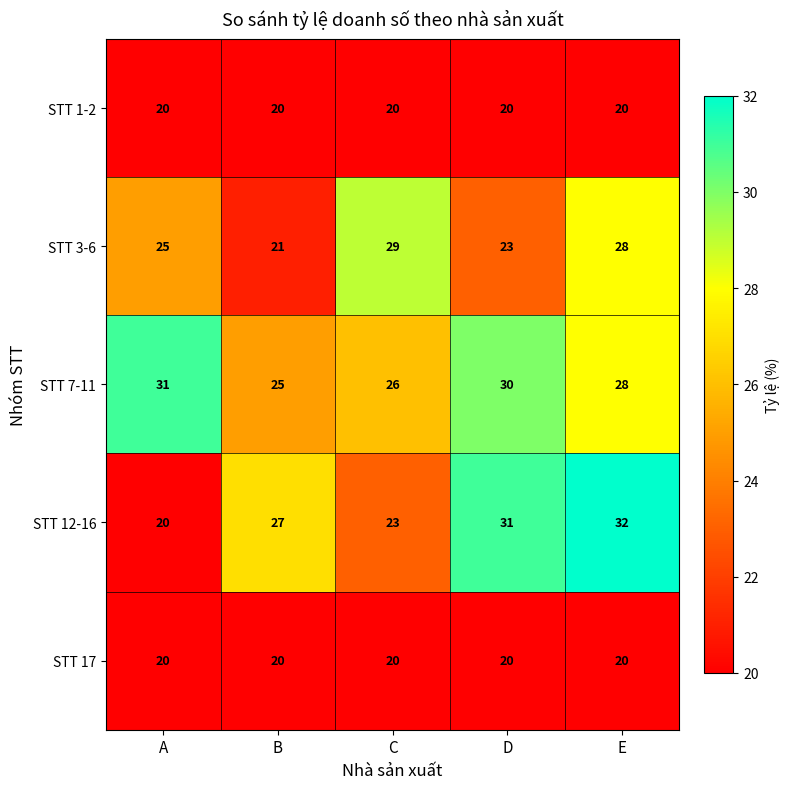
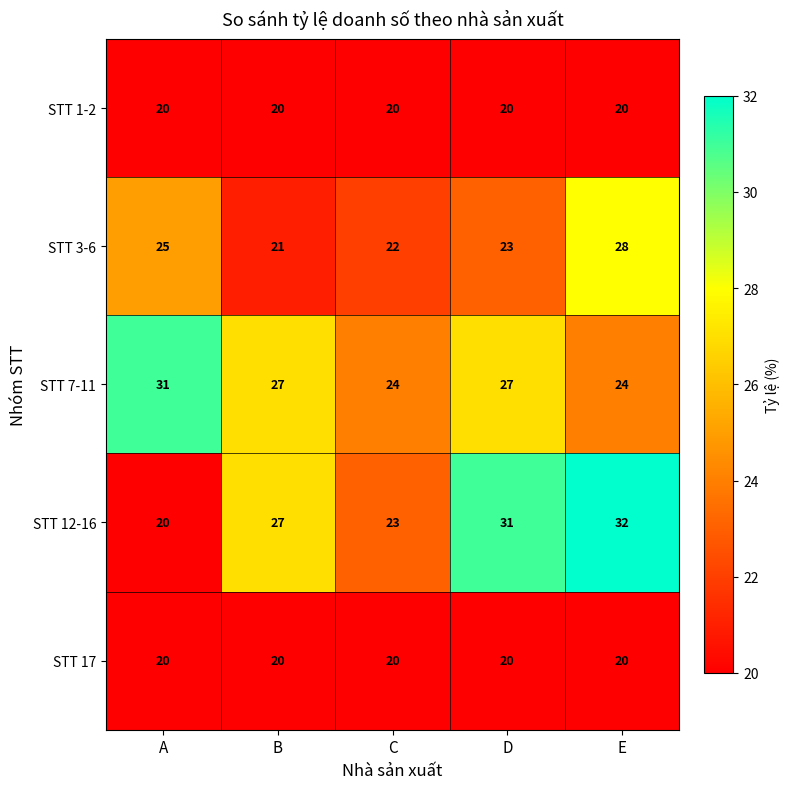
STT 3-6, C: 29 -> 22
STT 7-11, B: 25 -> 27
STT 7-11, C: 26 -> 24
STT 7-11, D: 30 -> 27
STT 7-11, E: 28 -> 24
